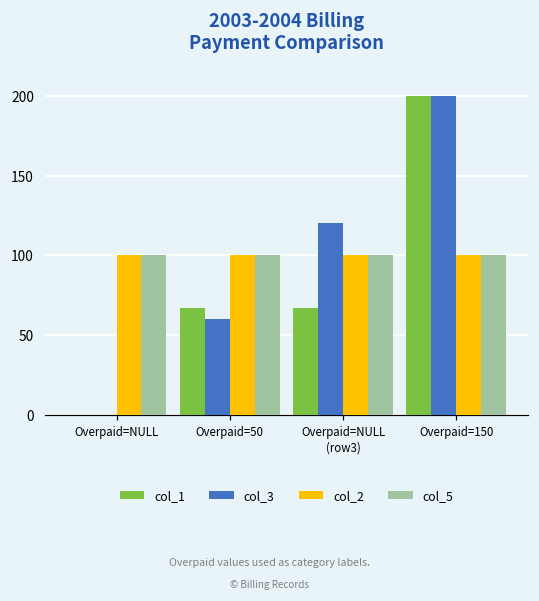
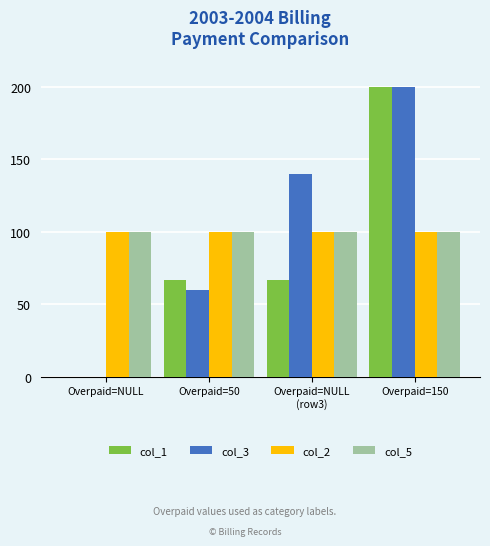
col_3, Overpaid=NULL (row3): 120 -> 140
